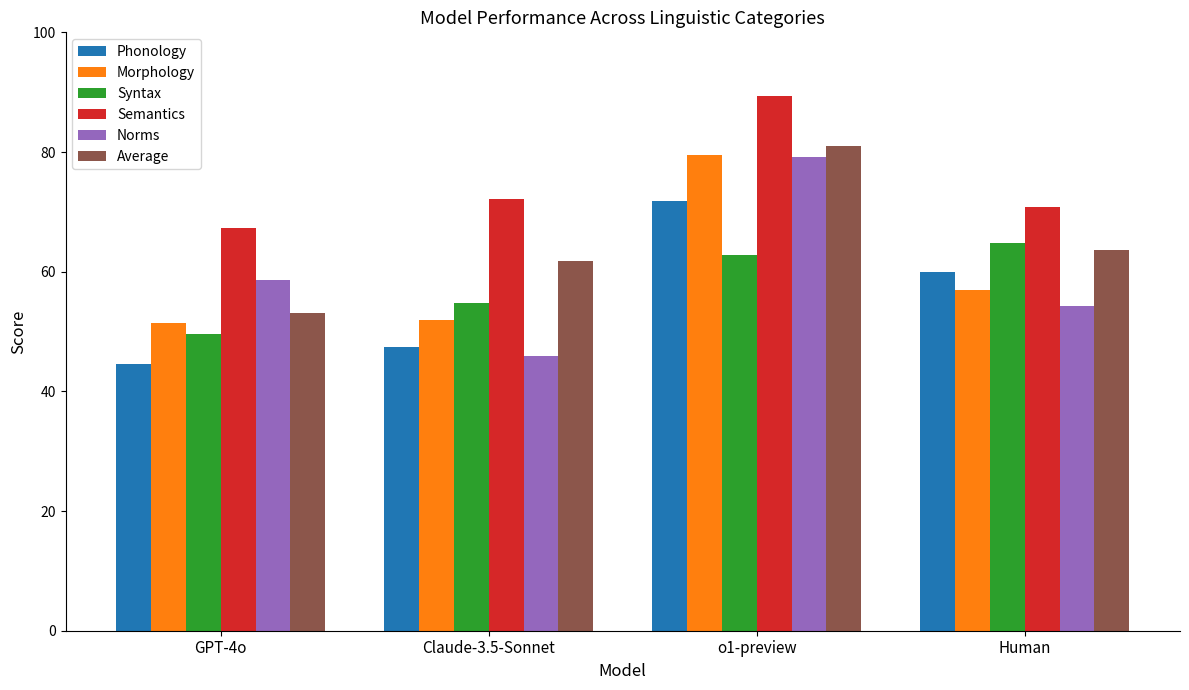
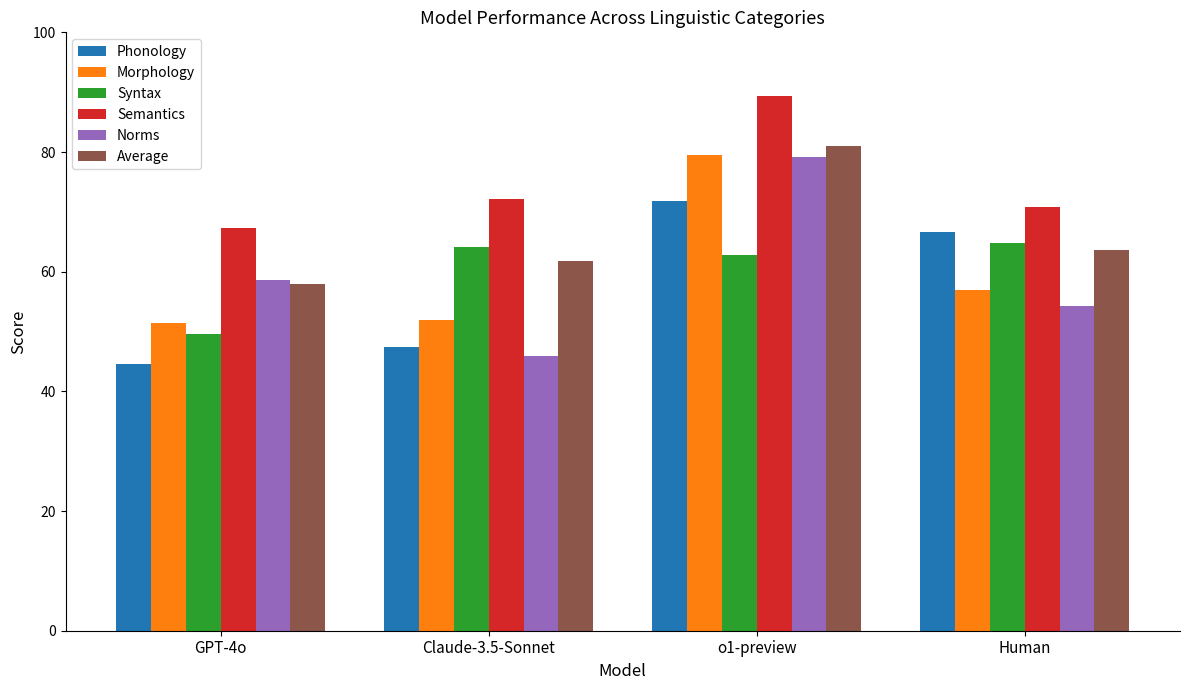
Average, GPT-4o: 53 -> 58
Syntax, Claude-3.5-Sonnet: 55 -> 64
Phonology, Human: 60 -> 67
